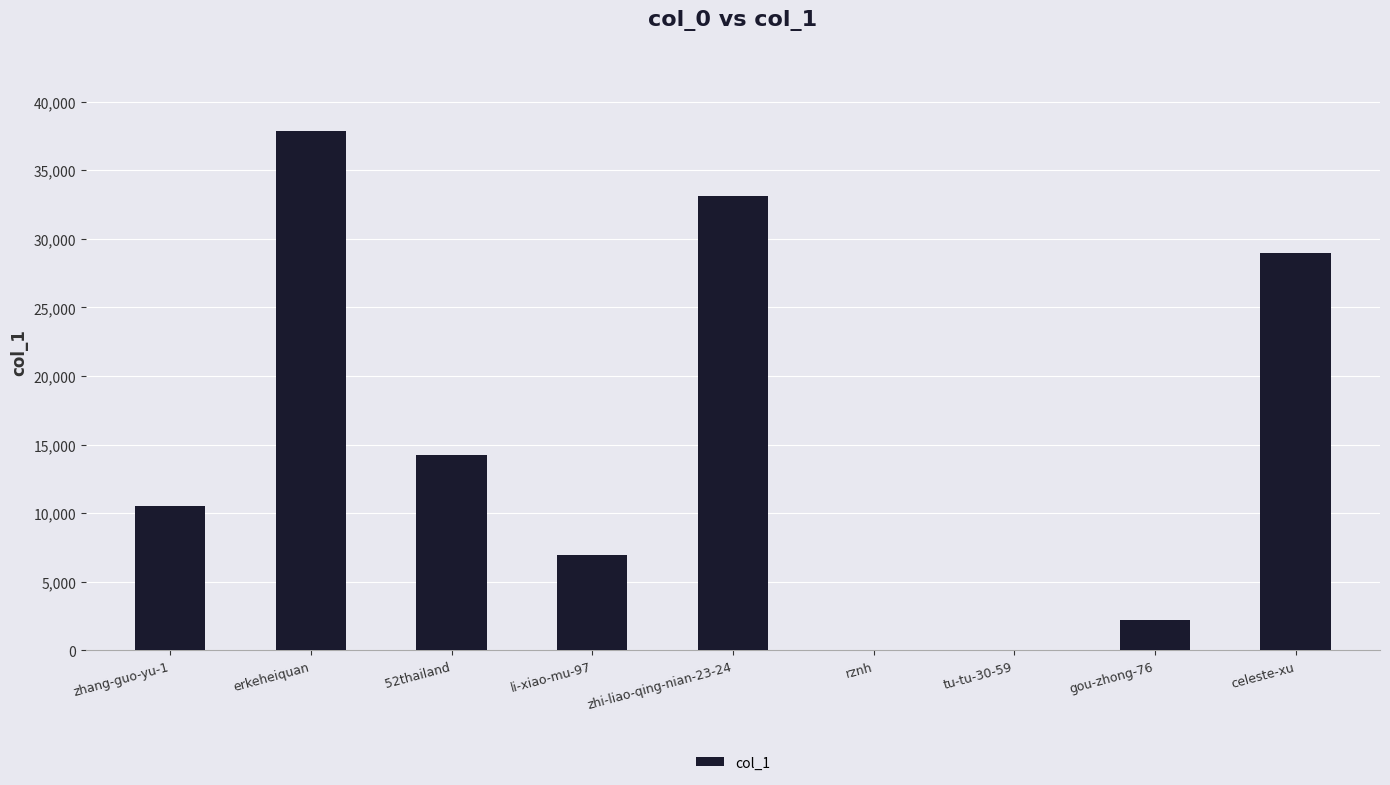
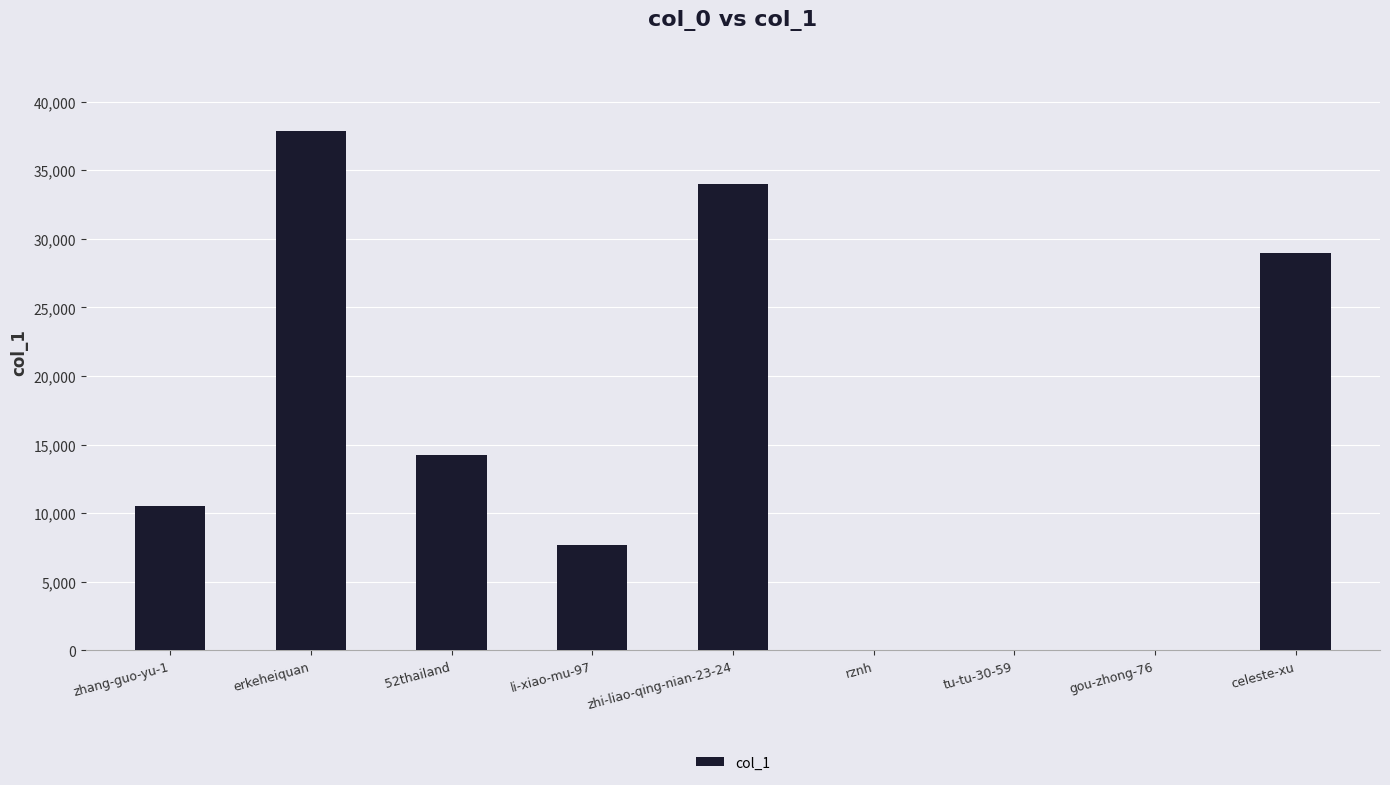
li-xiao-mu-97: 7,000 -> 7,700
zhi-liao-qing-nian-23-24: 33,100 -> 34,000
gou-zhong-76: 2,200 -> 0
